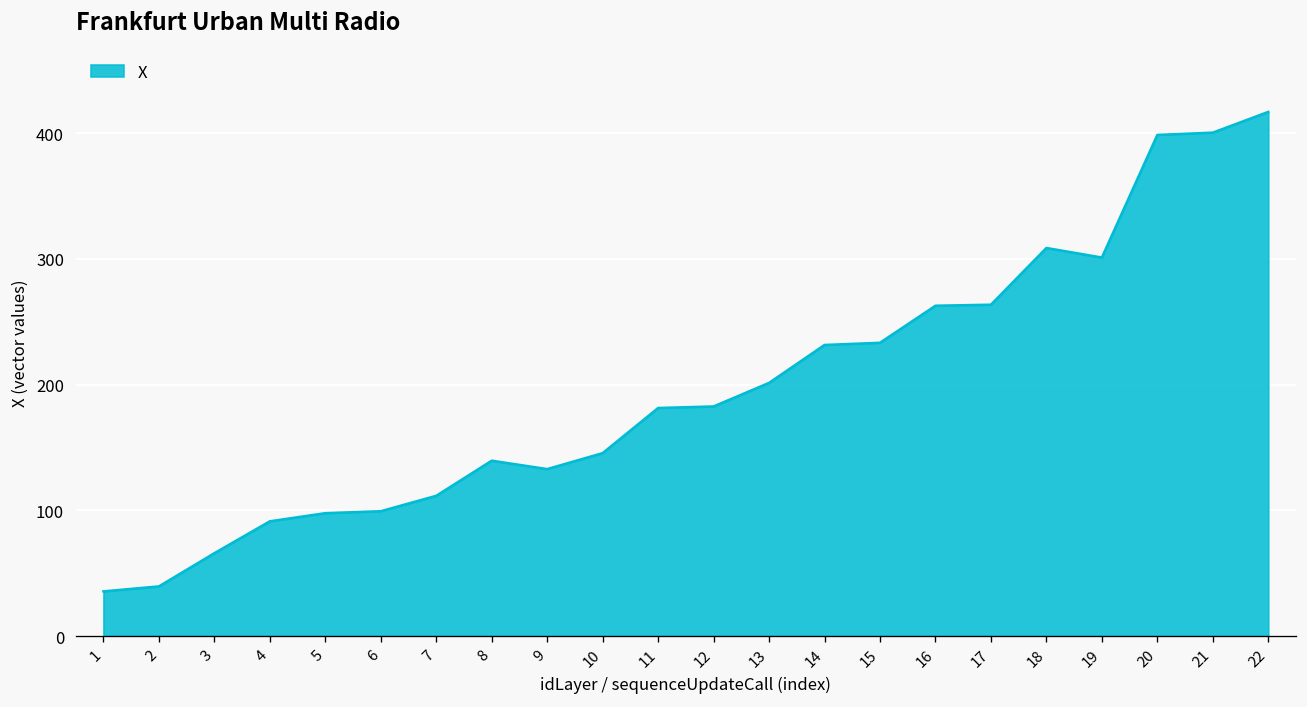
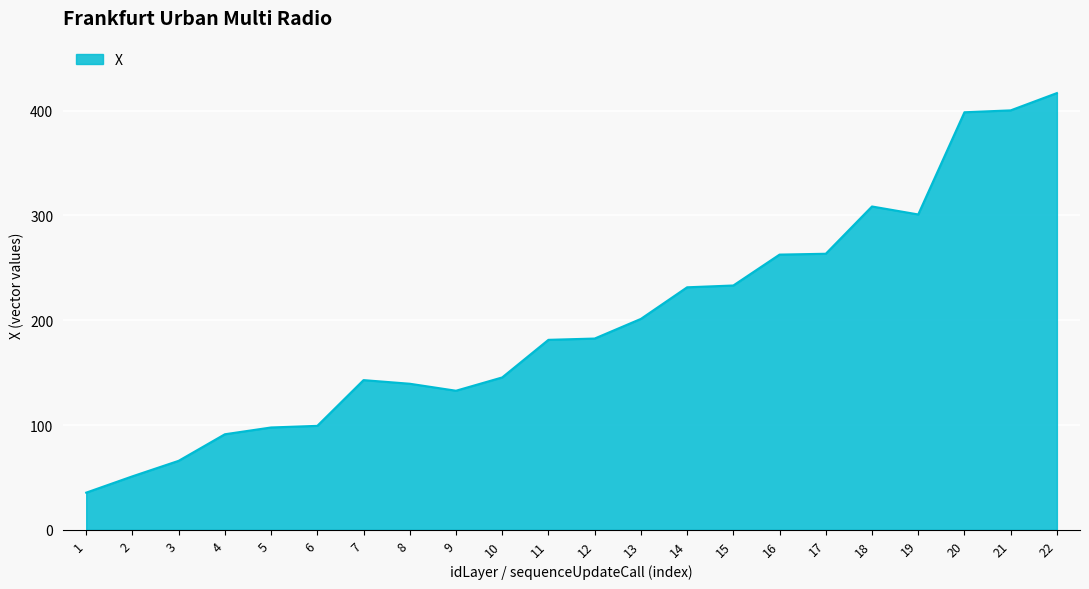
2: 39 -> 51
7: 112 -> 143
